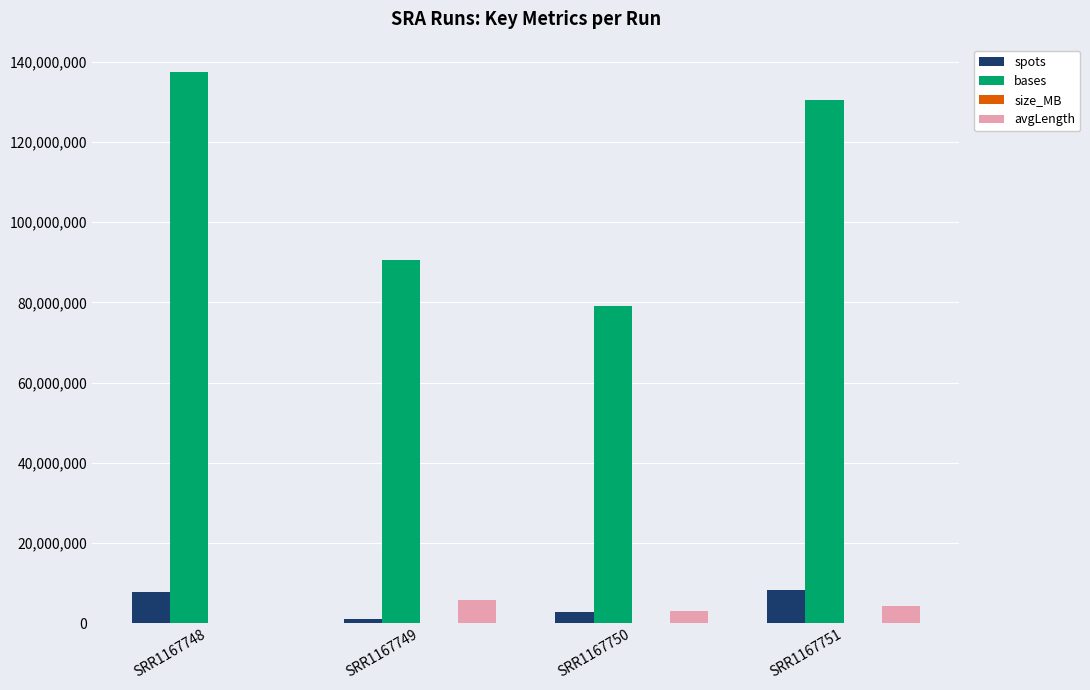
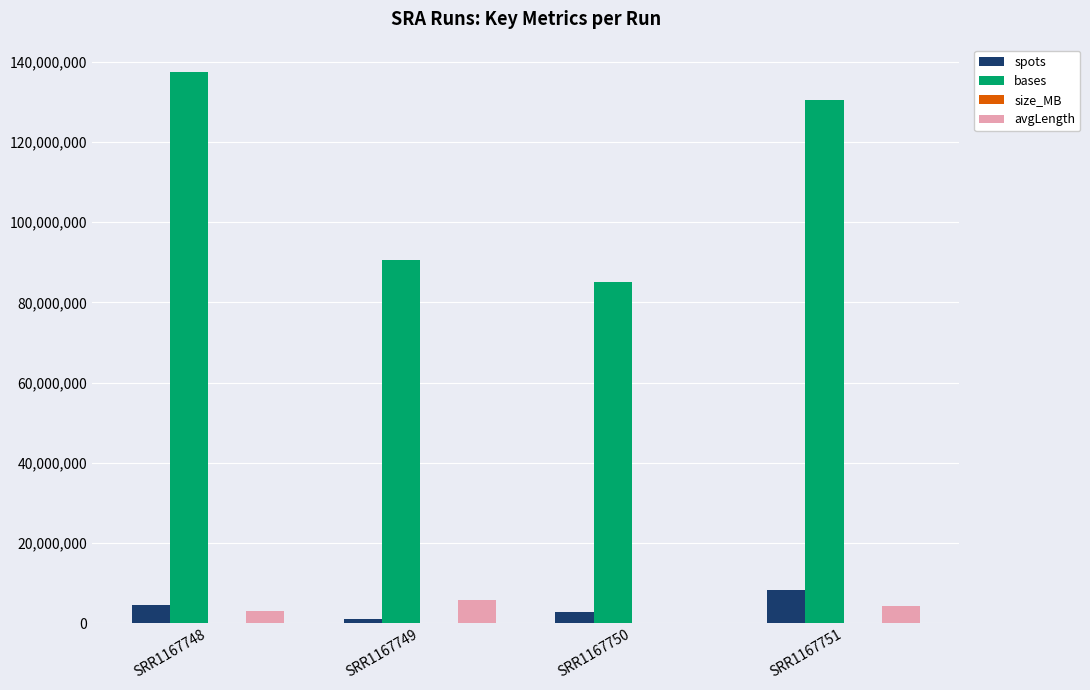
spots, SRR1167748: 8,000,000 -> 5,000,000
avgLength, SRR1167748: 0 -> 3,000,000
bases, SRR1167750: 79,000,000 -> 85,000,000
avgLength, SRR1167750: 3,000,000 -> 0
